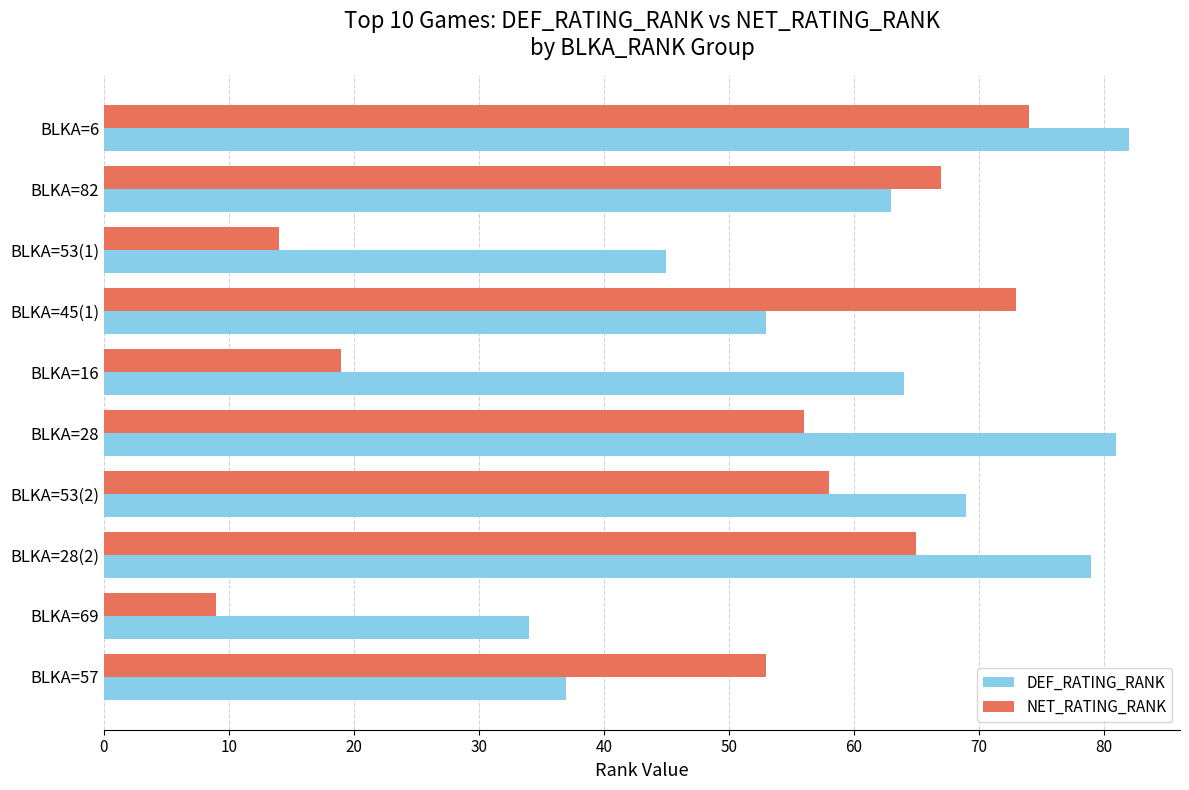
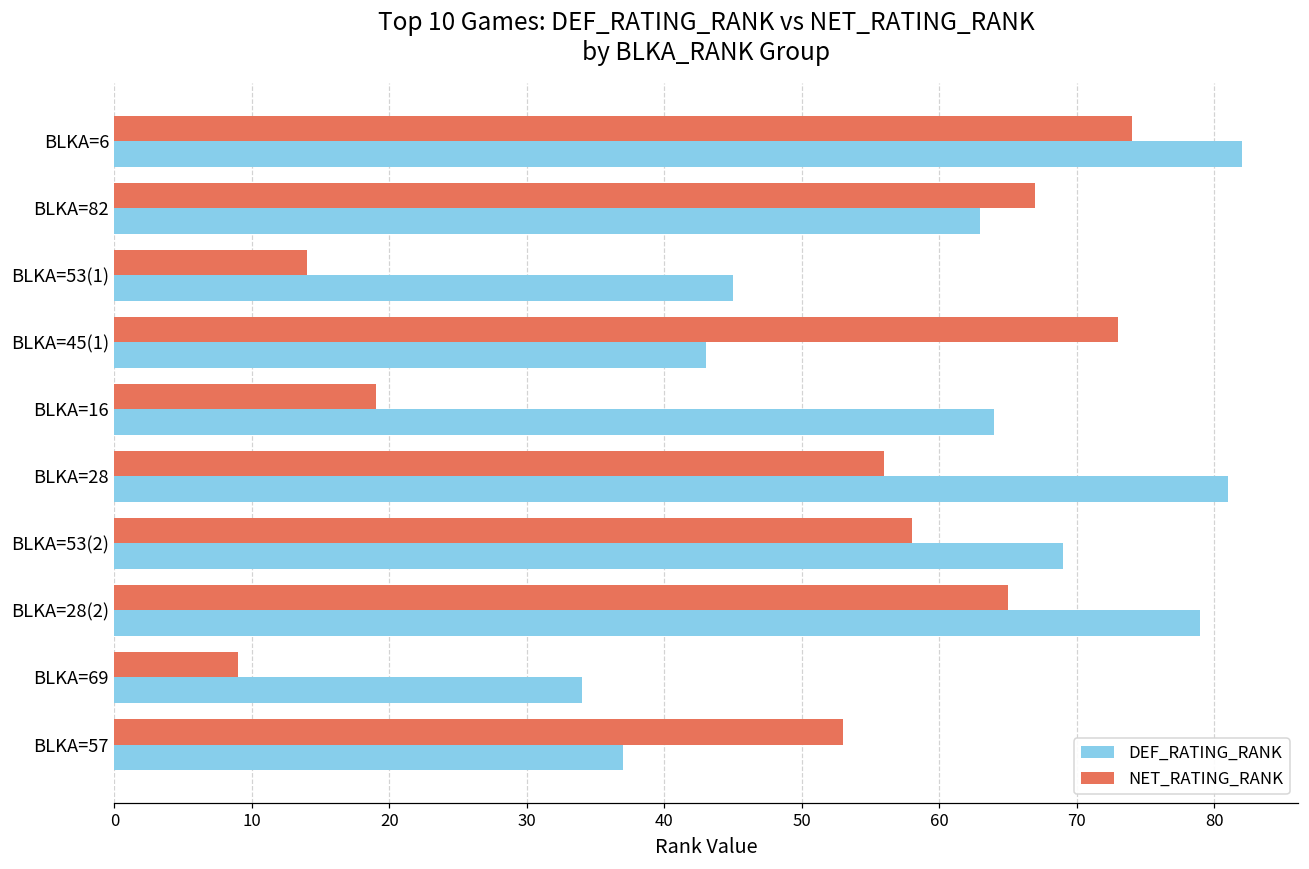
DEF_RATING_RANK, BLKA=45(1): 53 -> 43
